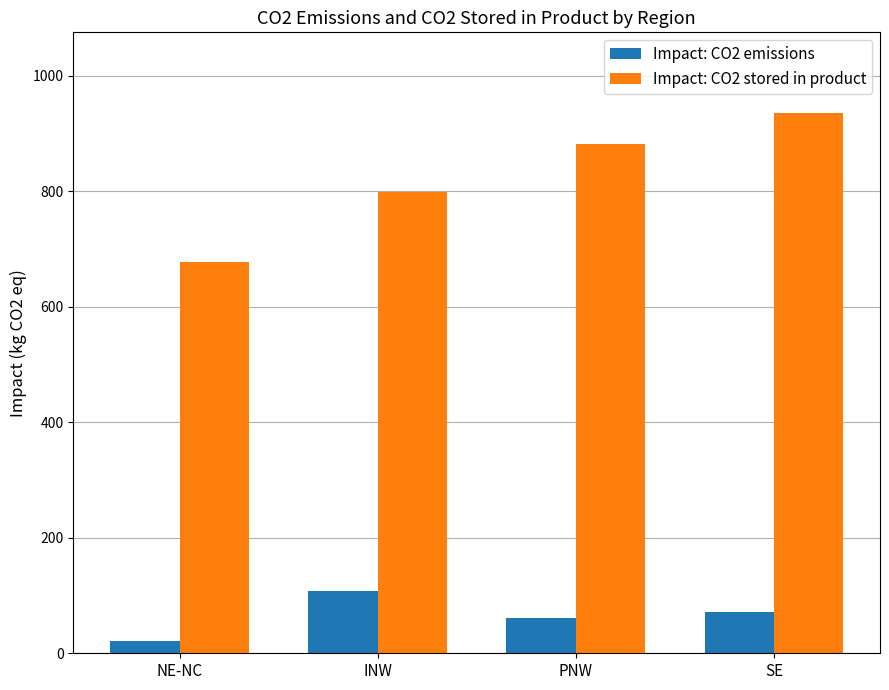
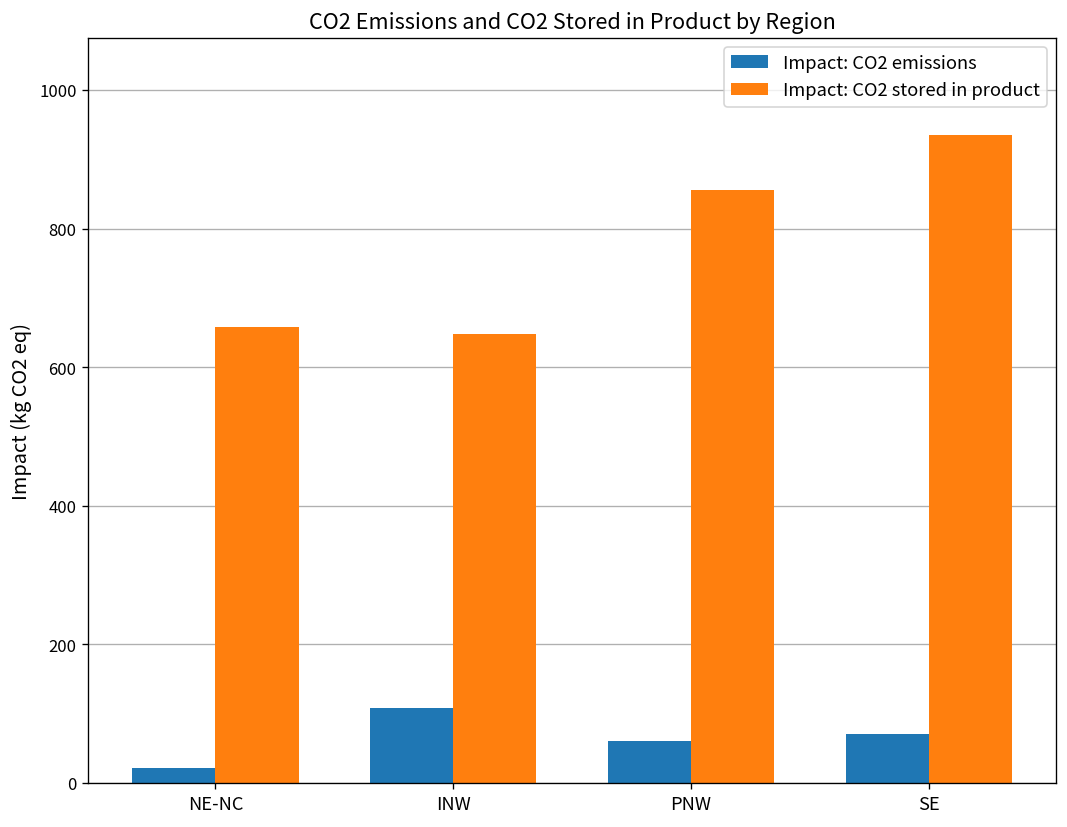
Impact: CO2 stored in product, NE-NC: 680 -> 660
Impact: CO2 stored in product, INW: 800 -> 650
Impact: CO2 stored in product, PNW: 880 -> 860
